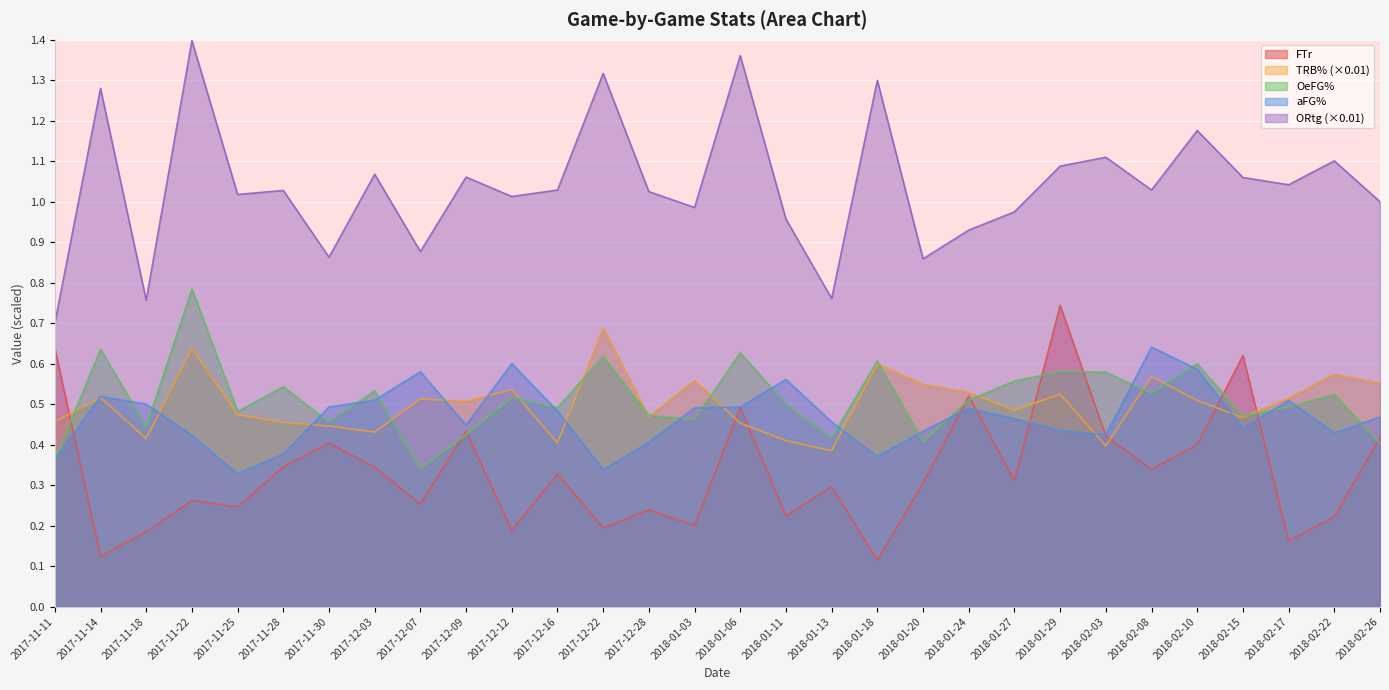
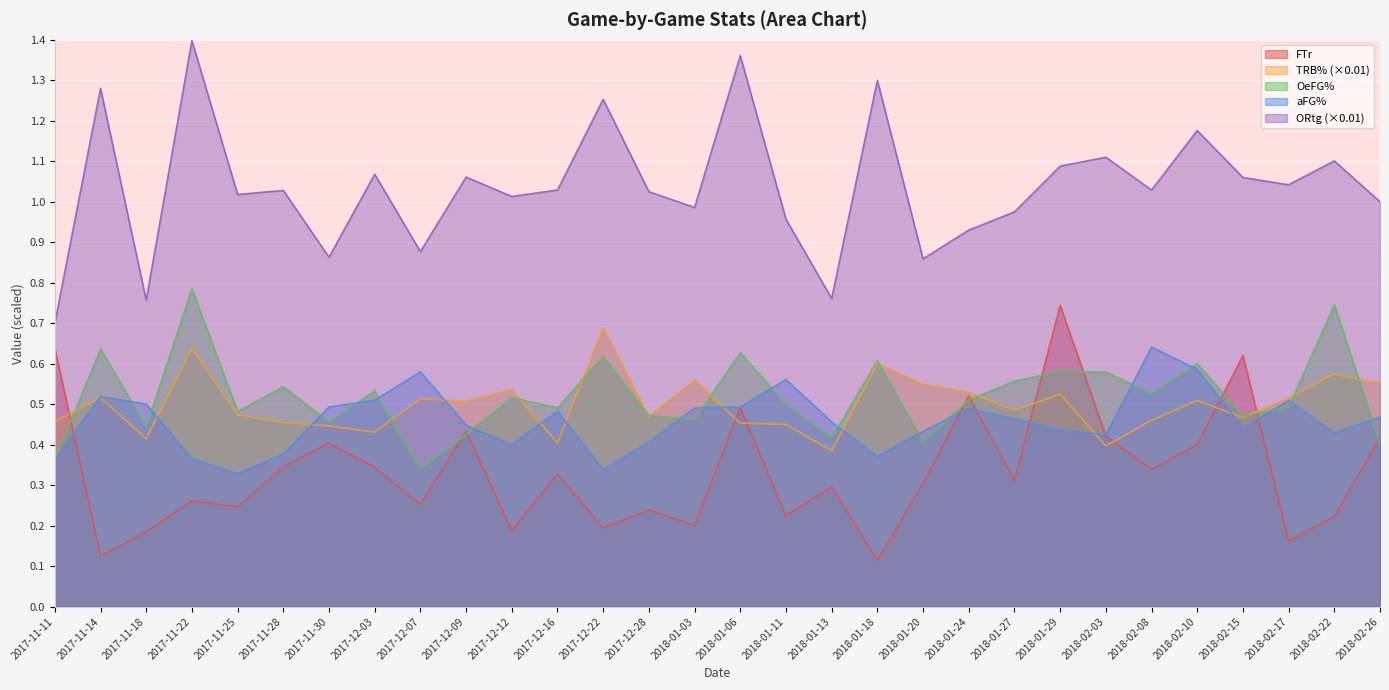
aFG%, 2017-11-22: 0.42 -> 0.37
aFG%, 2017-12-12: 0.6 -> 0.4
ORtg (×0.01), 2017-12-22: 1.32 -> 1.25
TRB% (×0.01), 2018-01-11: 0.41 -> 0.45
TRB% (×0.01), 2018-02-08: 0.57 -> 0.46
OeFG%, 2018-02-22: 0.52 -> 0.75
